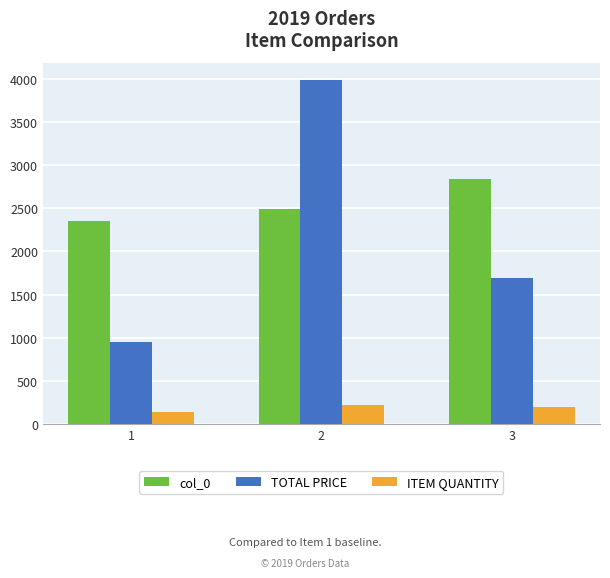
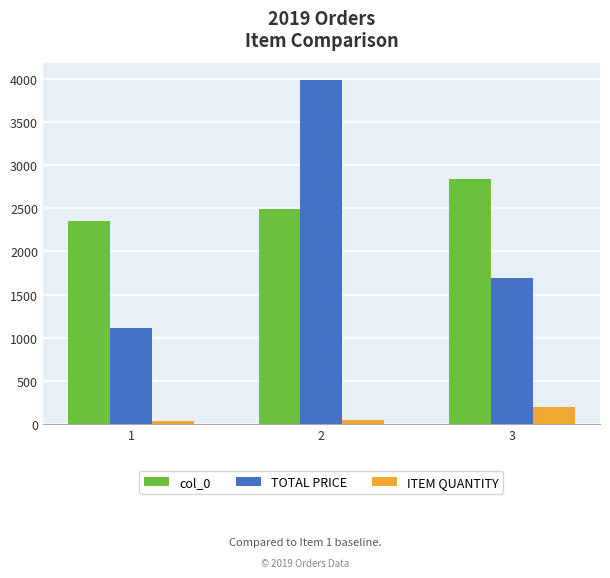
TOTAL PRICE, 1: 900 -> 1100
ITEM QUANTITY, 1: 100 -> 0
ITEM QUANTITY, 2: 200 -> 0
